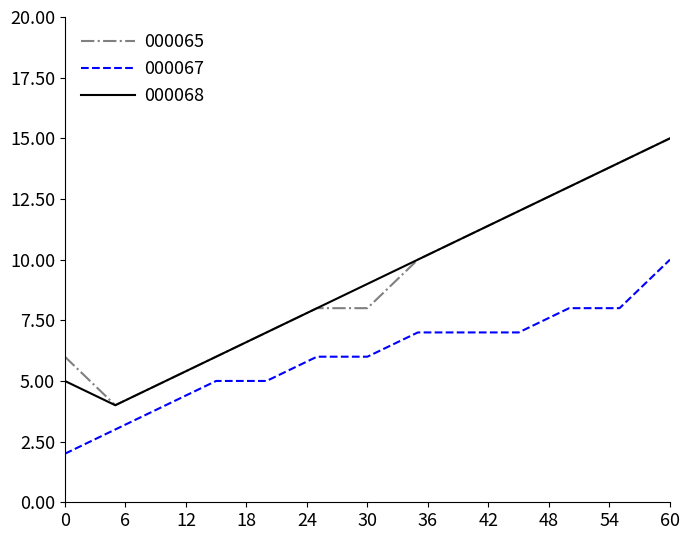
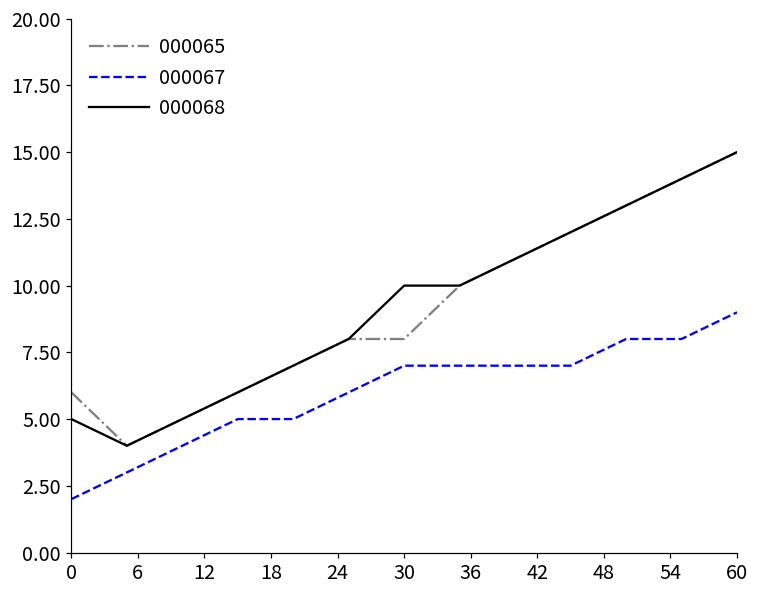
000067, 30: 6 -> 7
000068, 30: 9 -> 10
000067, 60: 10 -> 9
